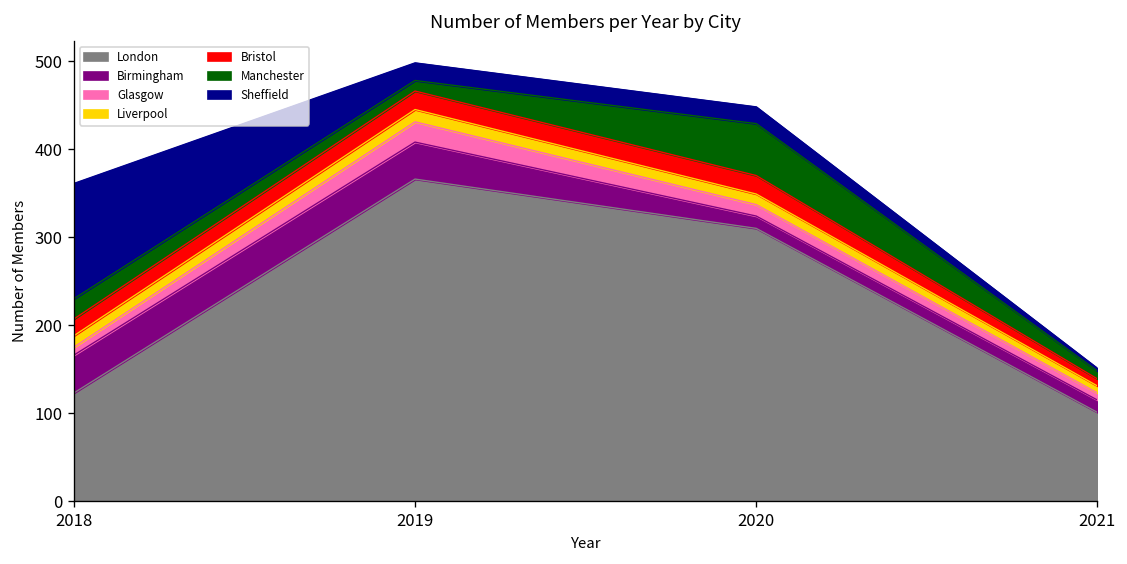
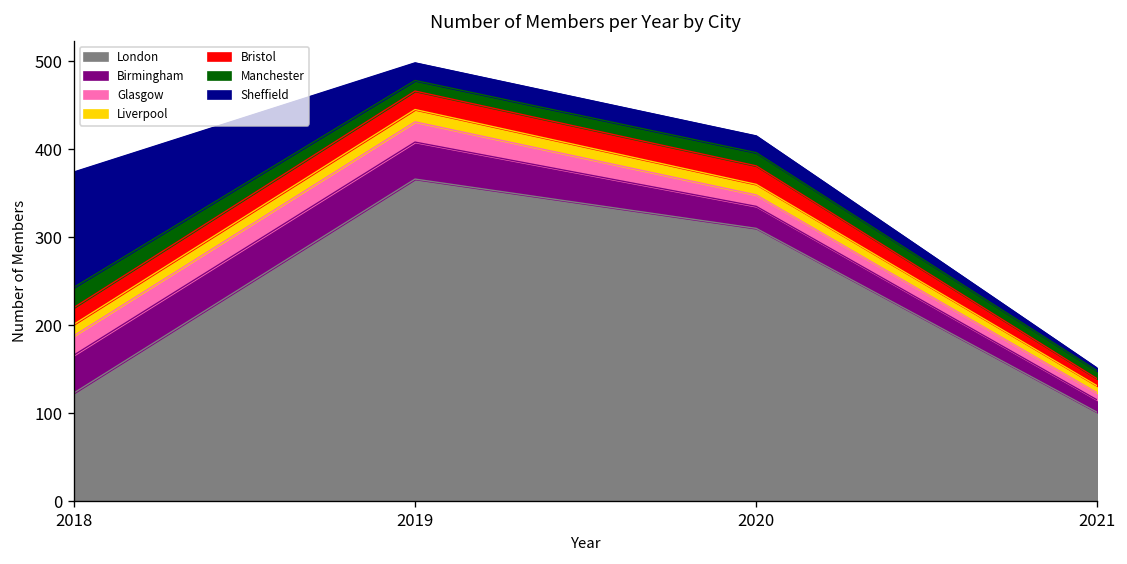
Glasgow, 2018: 10 -> 20
Birmingham, 2020: 10 -> 30
Manchester, 2020: 60 -> 20
